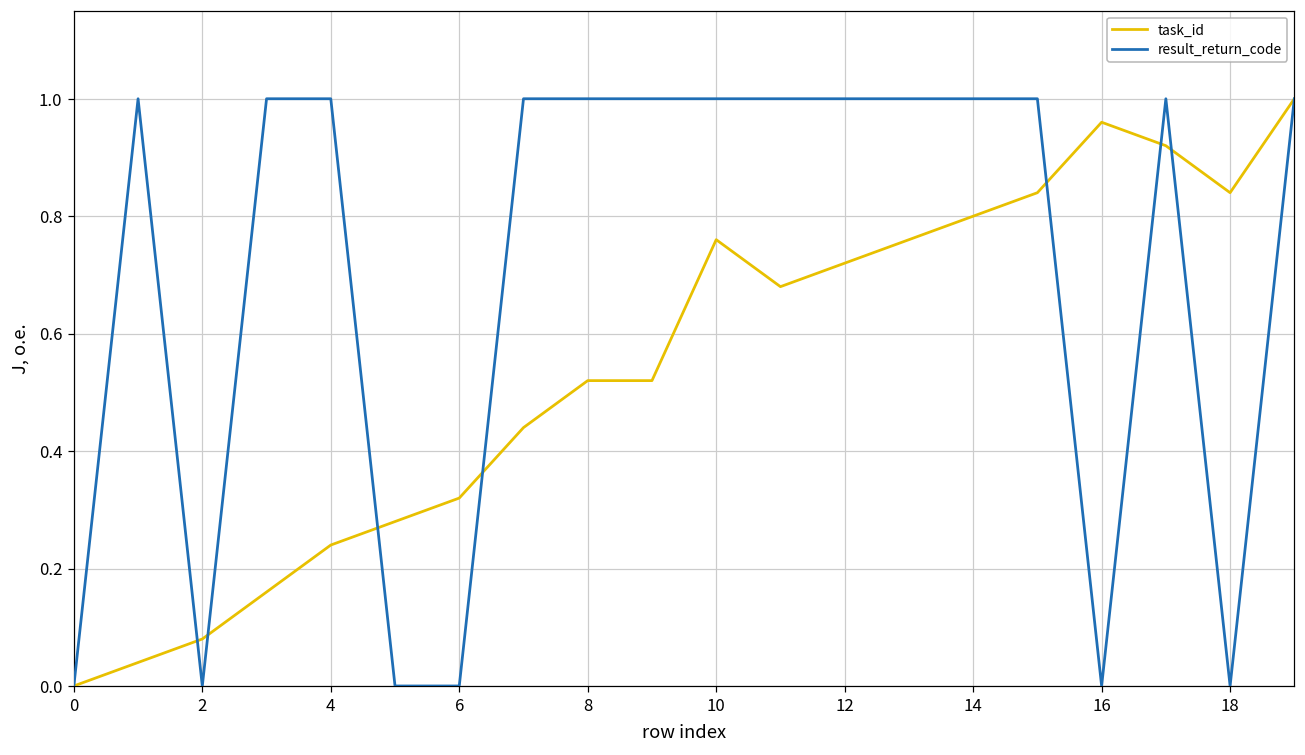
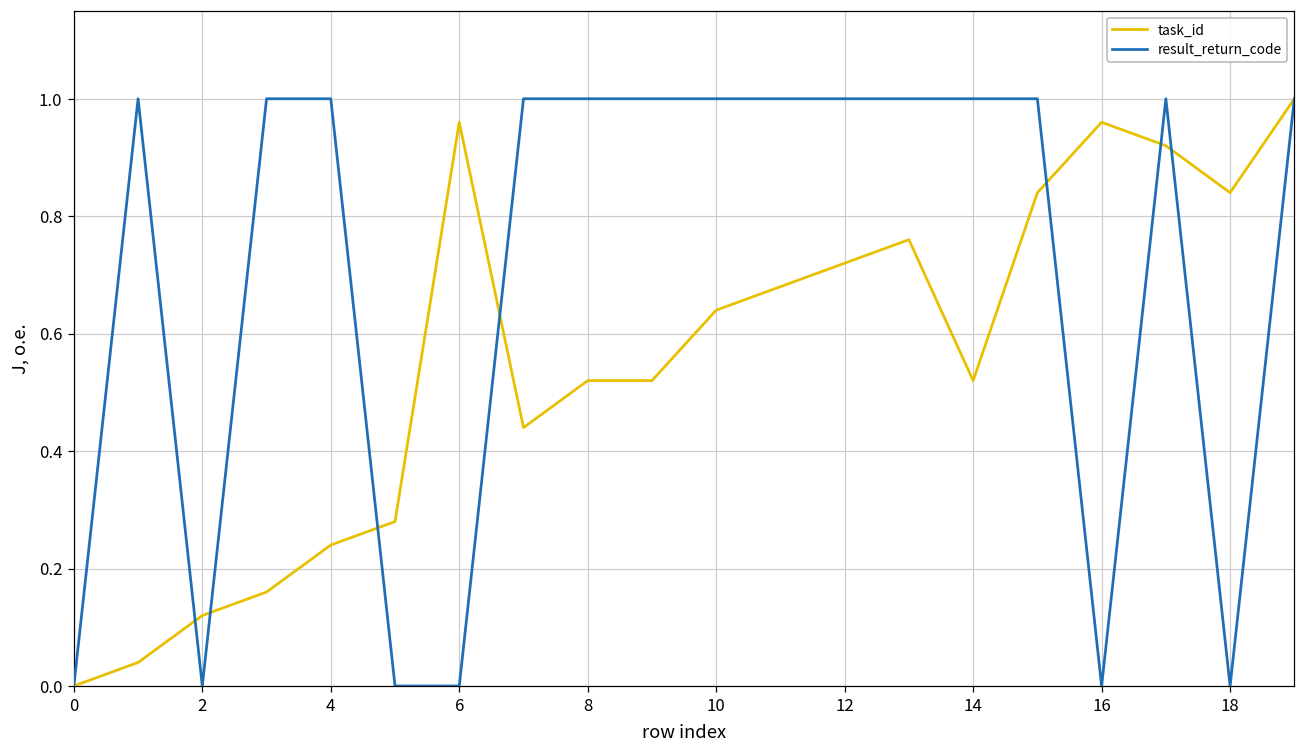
task_id, 2: 0.08 -> 0.12
task_id, 6: 0.32 -> 0.96
task_id, 10: 0.76 -> 0.64
task_id, 14: 0.80 -> 0.52
